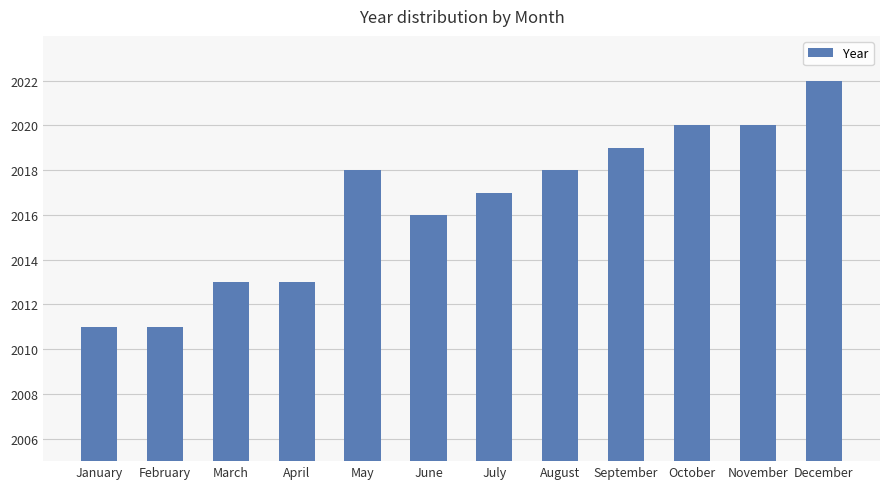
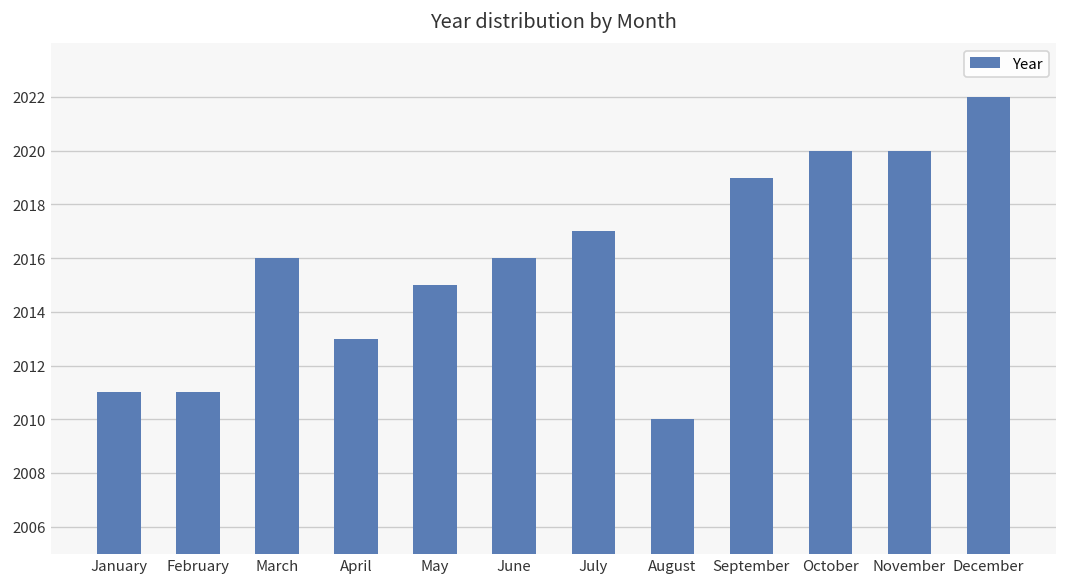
March: 2013 -> 2016
May: 2018 -> 2015
August: 2018 -> 2010
